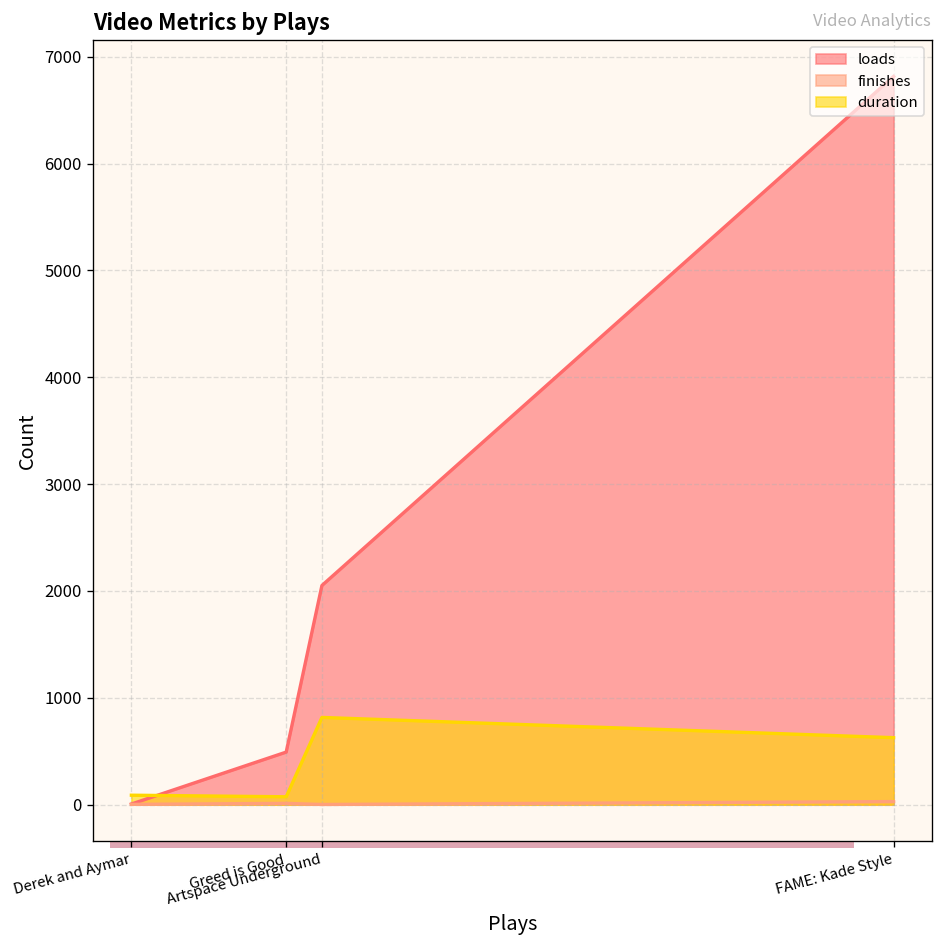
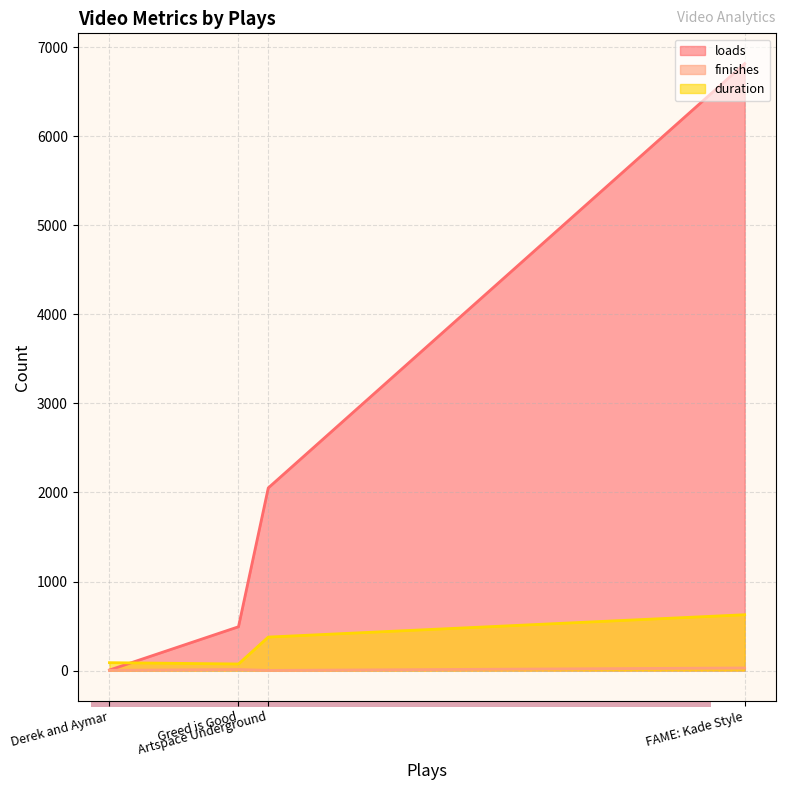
Video Metrics by Plays, duration, Artspace Underground: 800 -> 400
